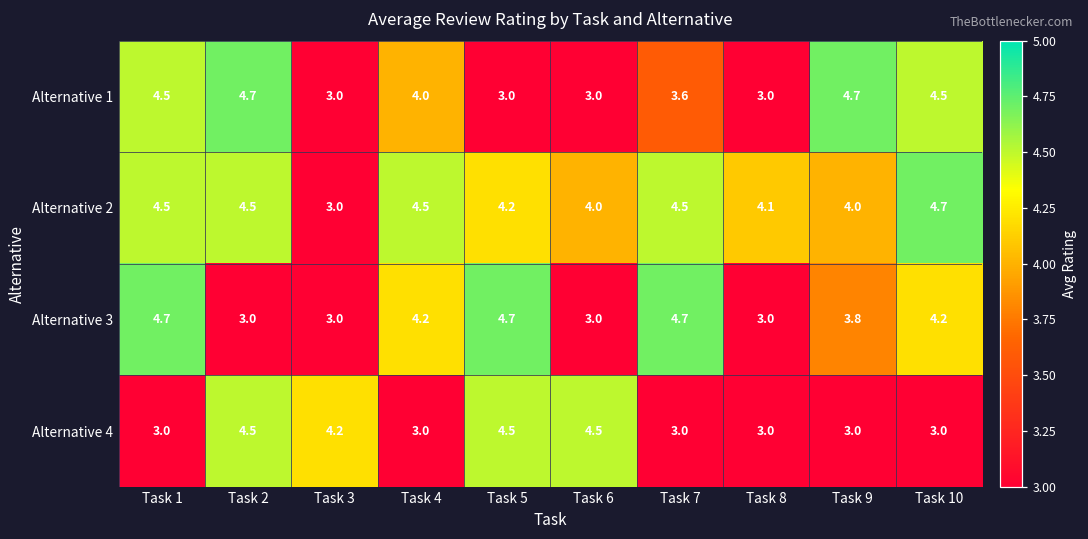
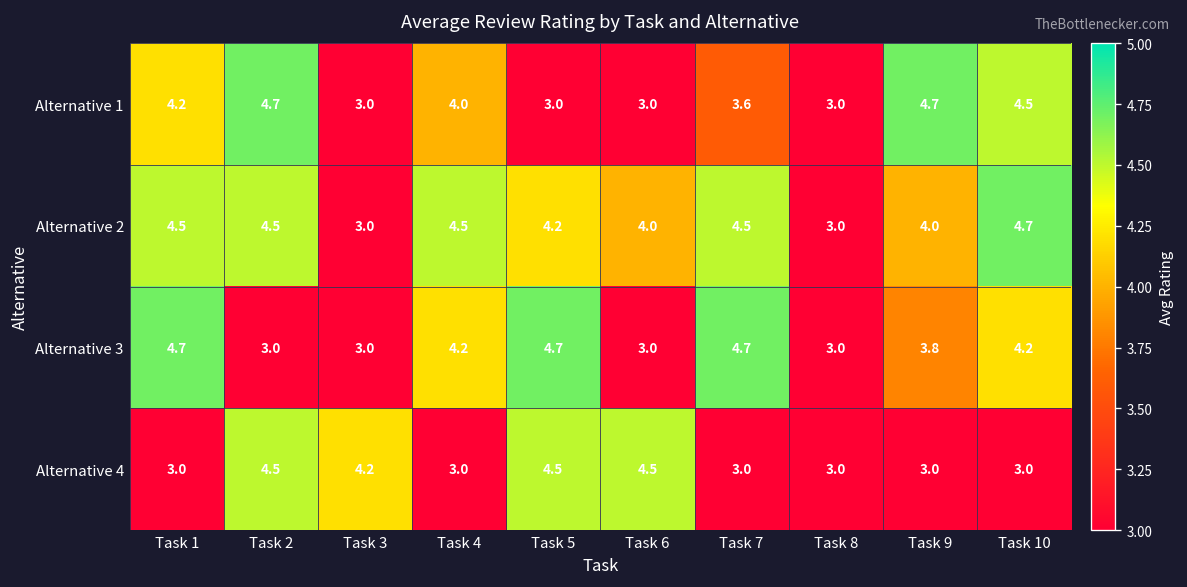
Alternative 1, Task 1: 4.5 -> 4.2
Alternative 2, Task 8: 4.1 -> 3.0
